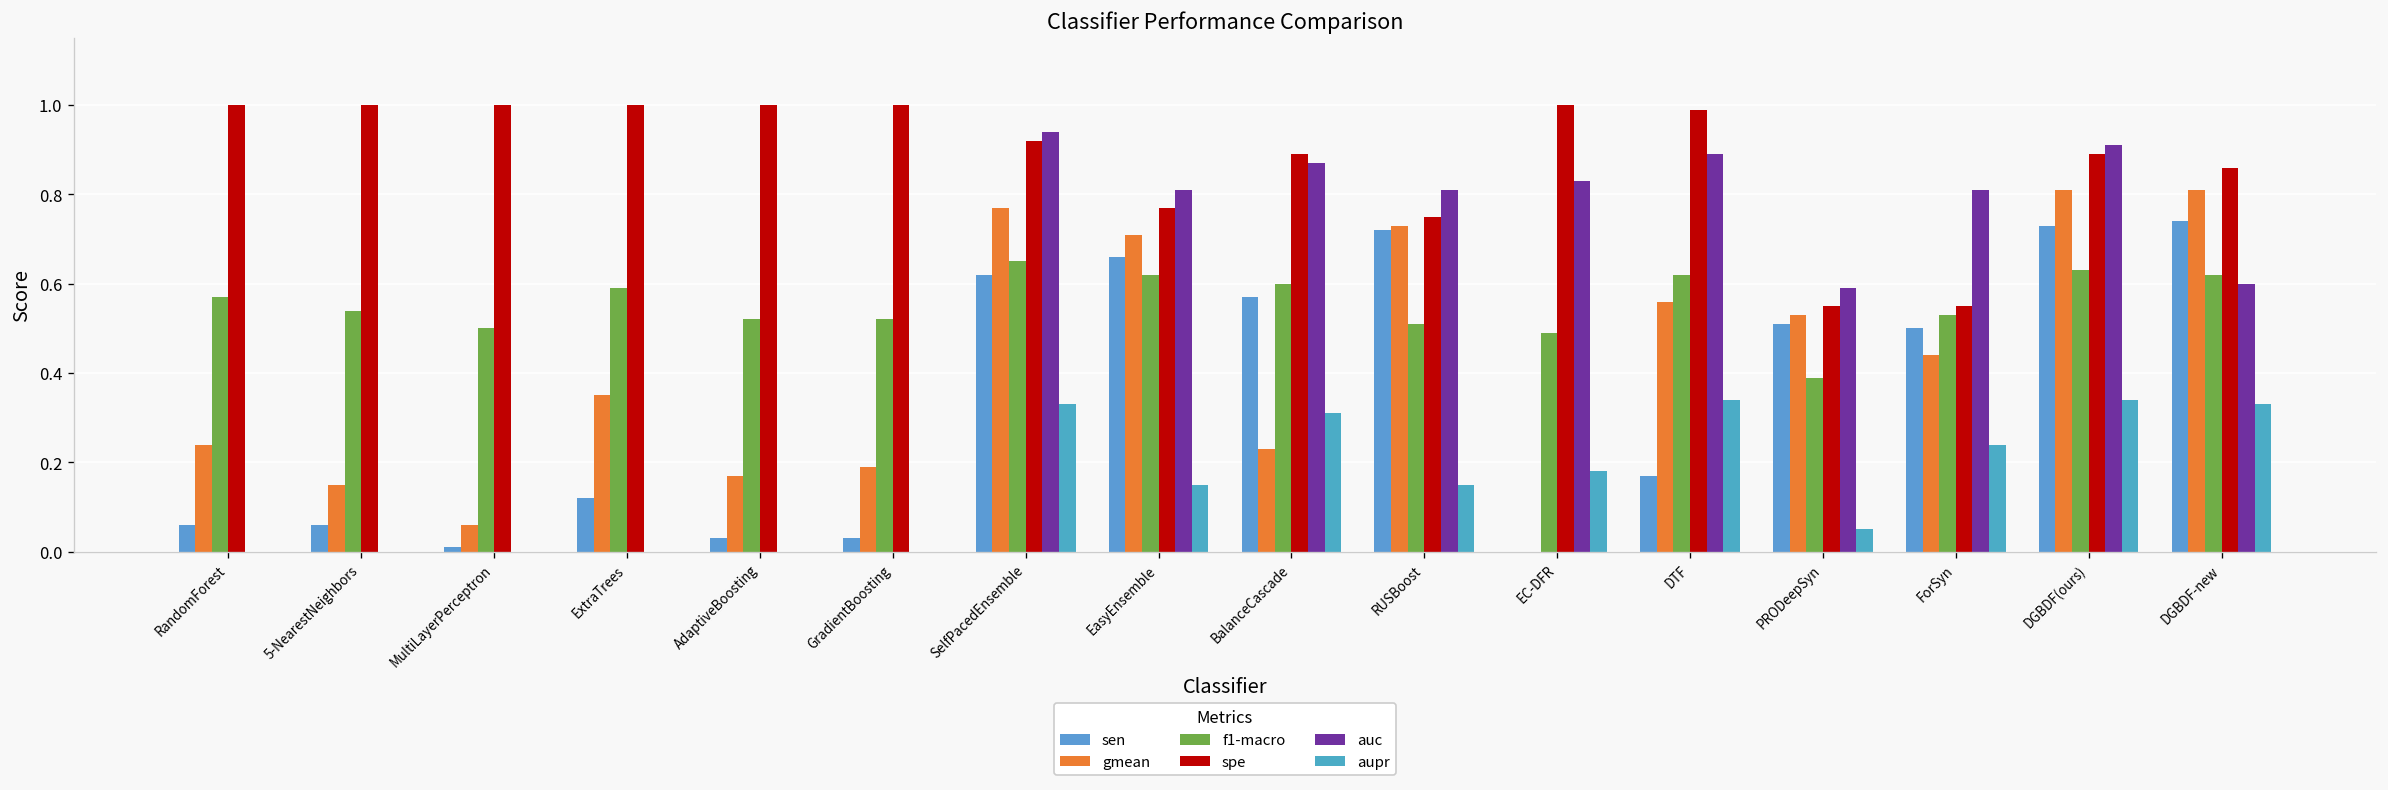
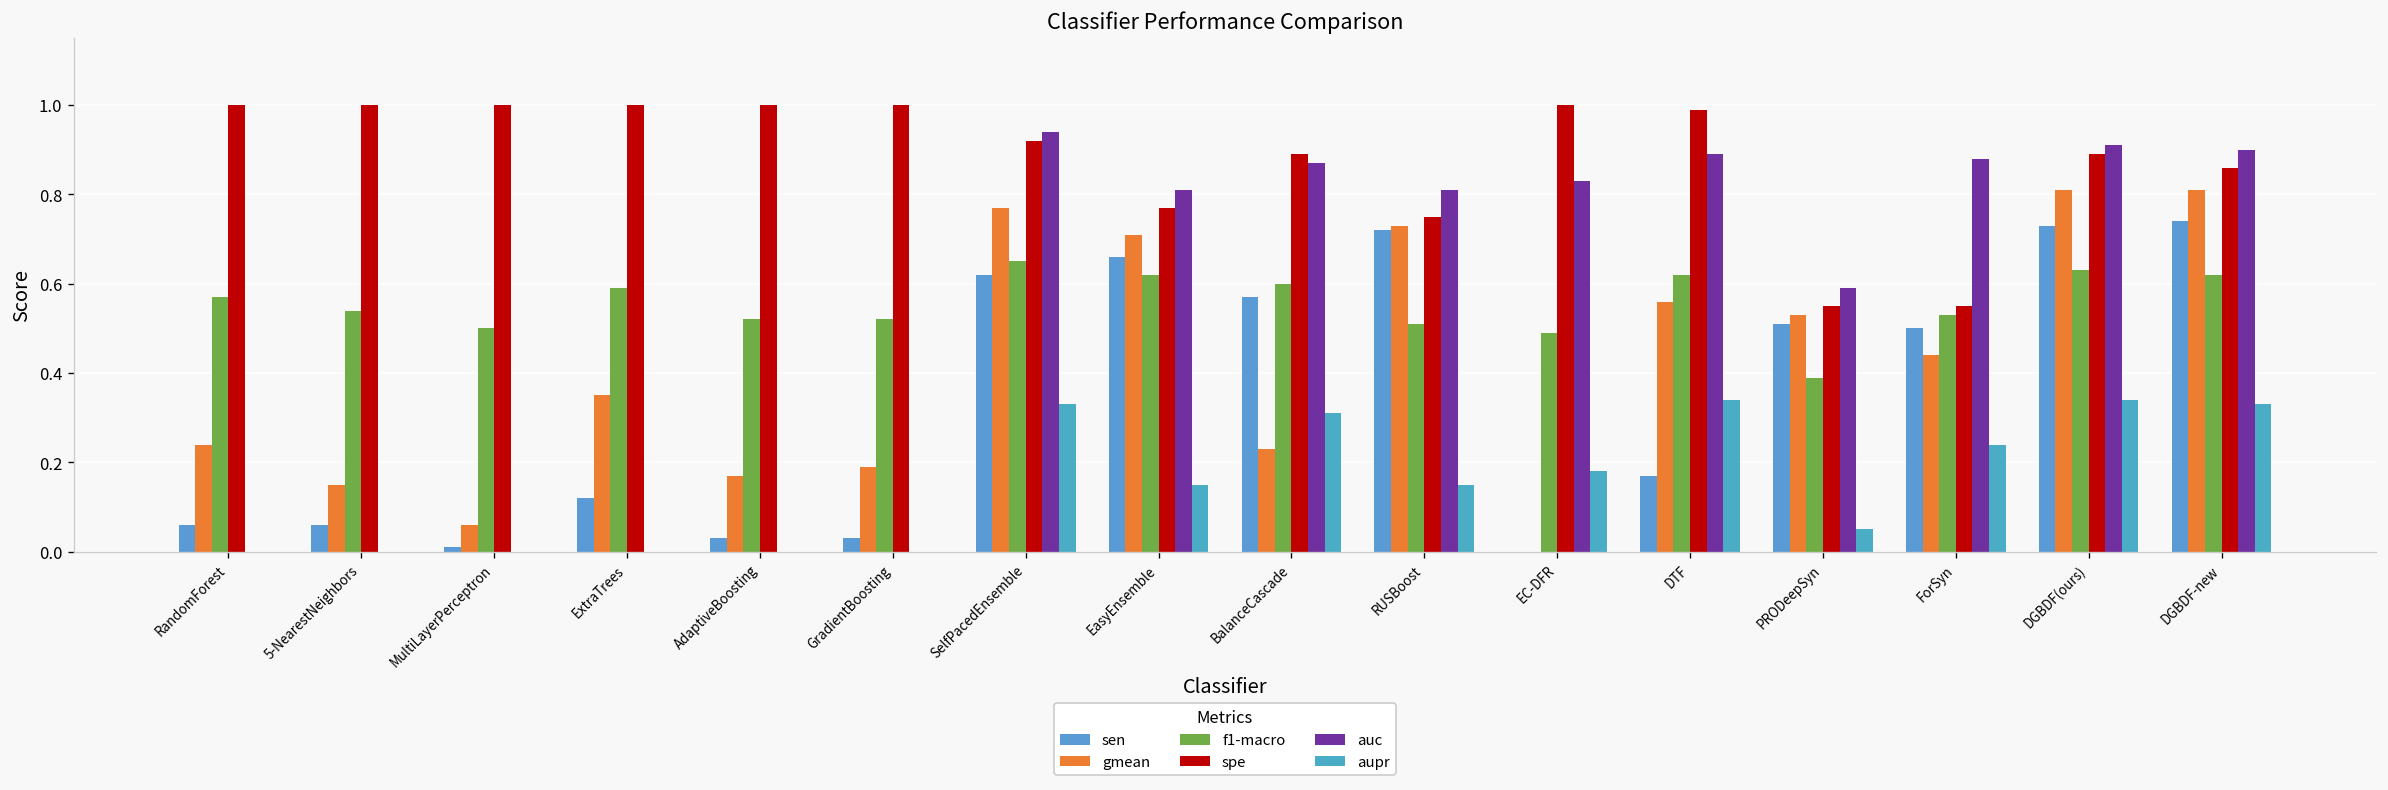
auc, ForSyn: 0.81 -> 0.88
auc, DGBDF-new: 0.6 -> 0.9
